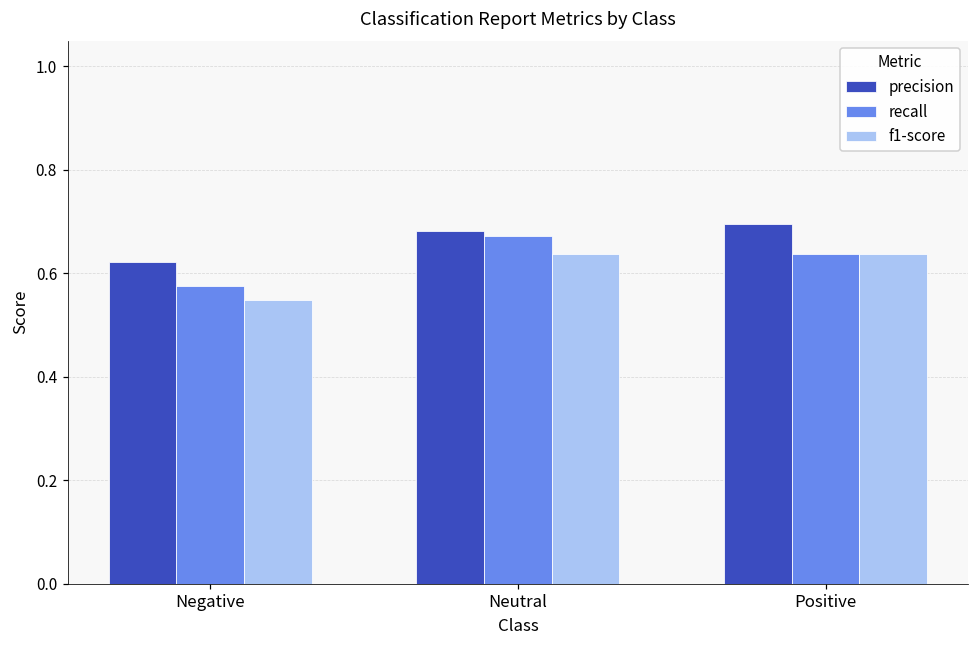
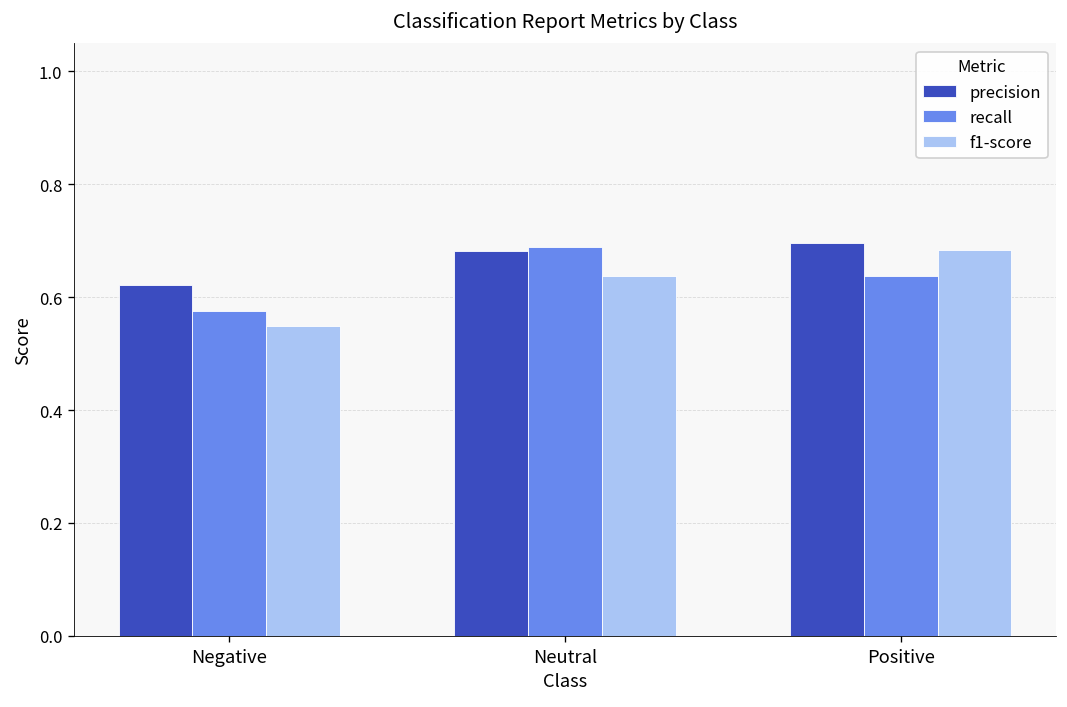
recall, Neutral: 0.67 -> 0.69
f1-score, Positive: 0.64 -> 0.68
